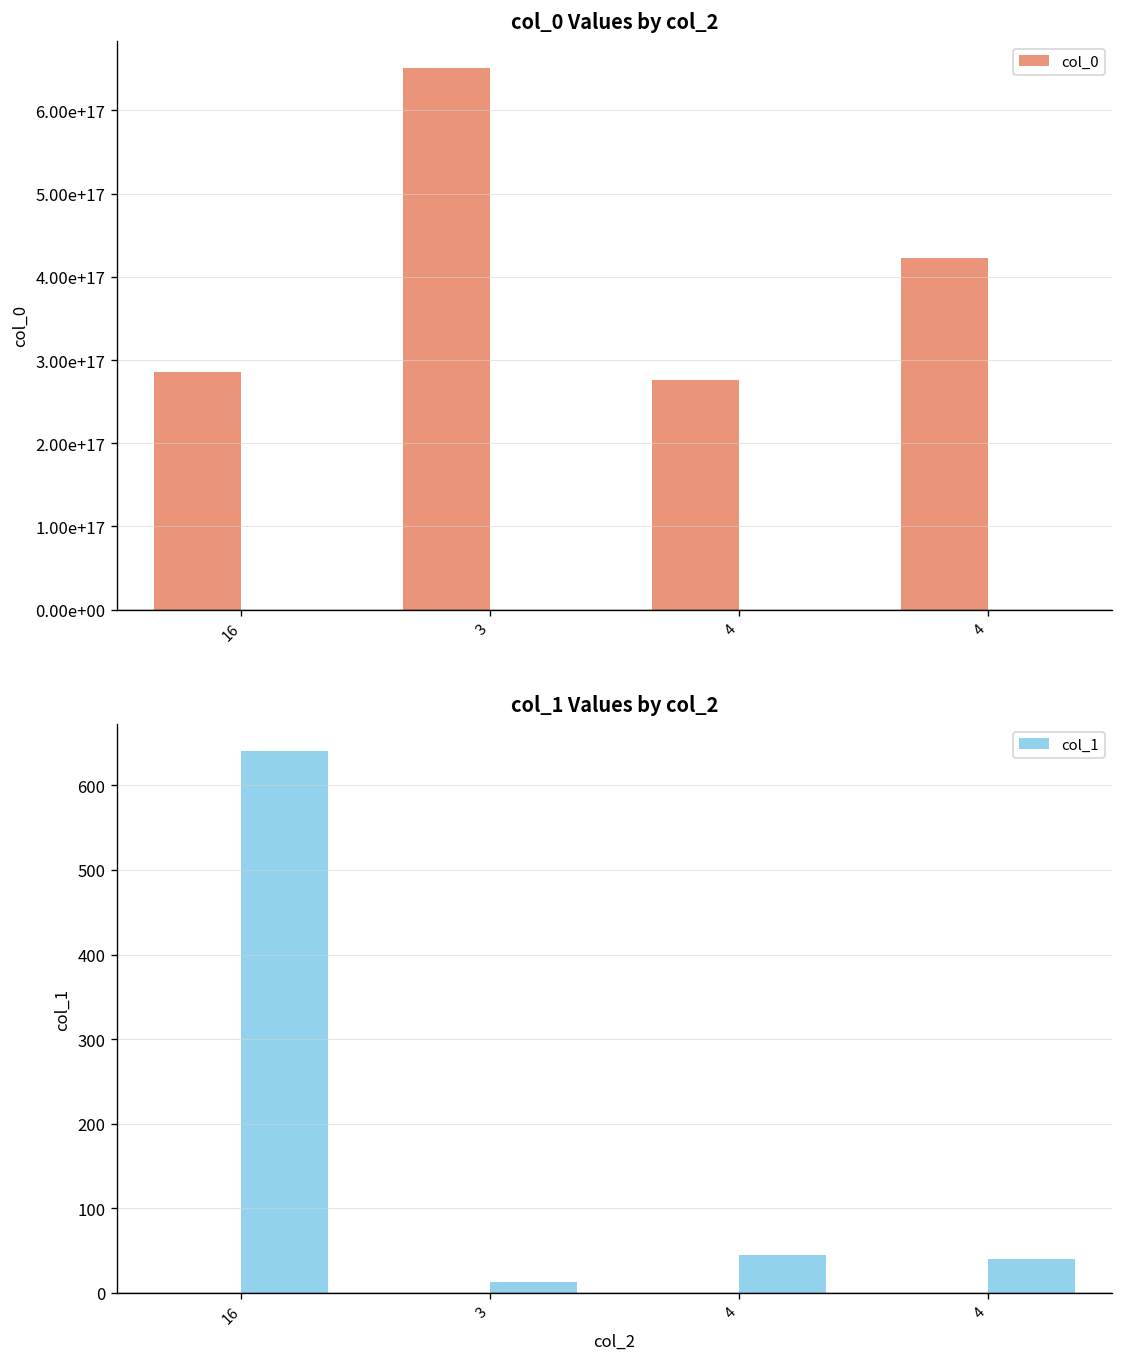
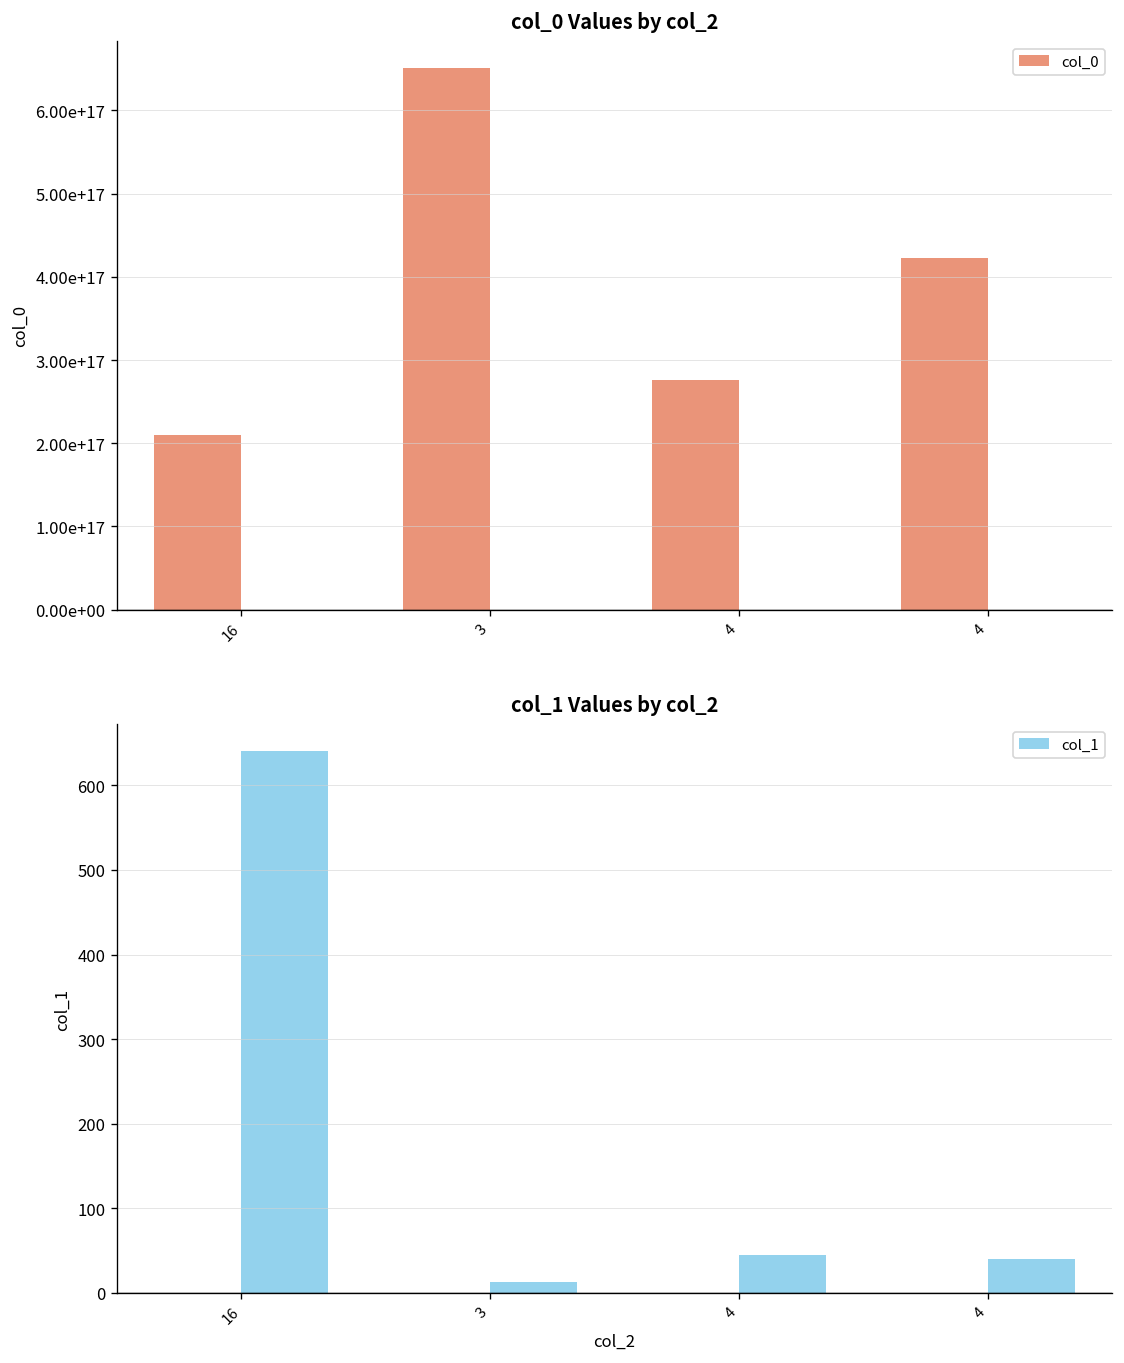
col_0 Values by col_2, 16: 290000000000000000 -> 210000000000000000
